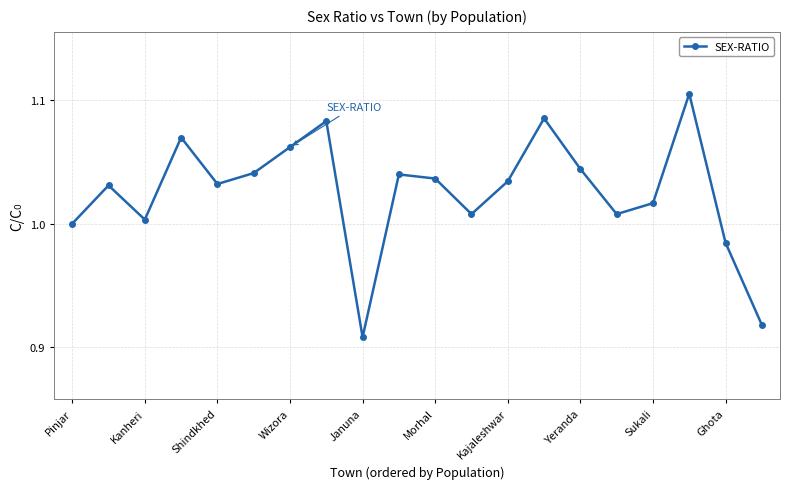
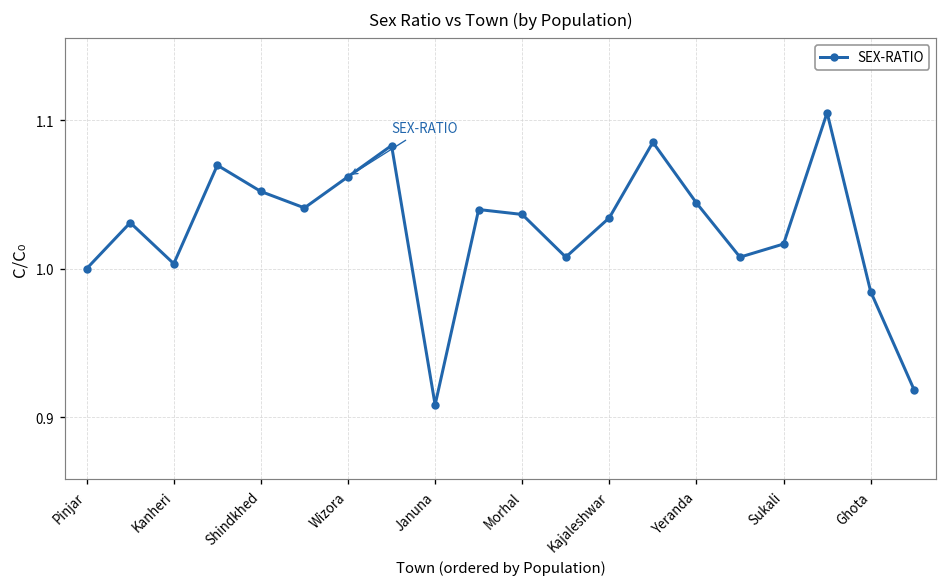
Shindkhed: 1.032 -> 1.052
